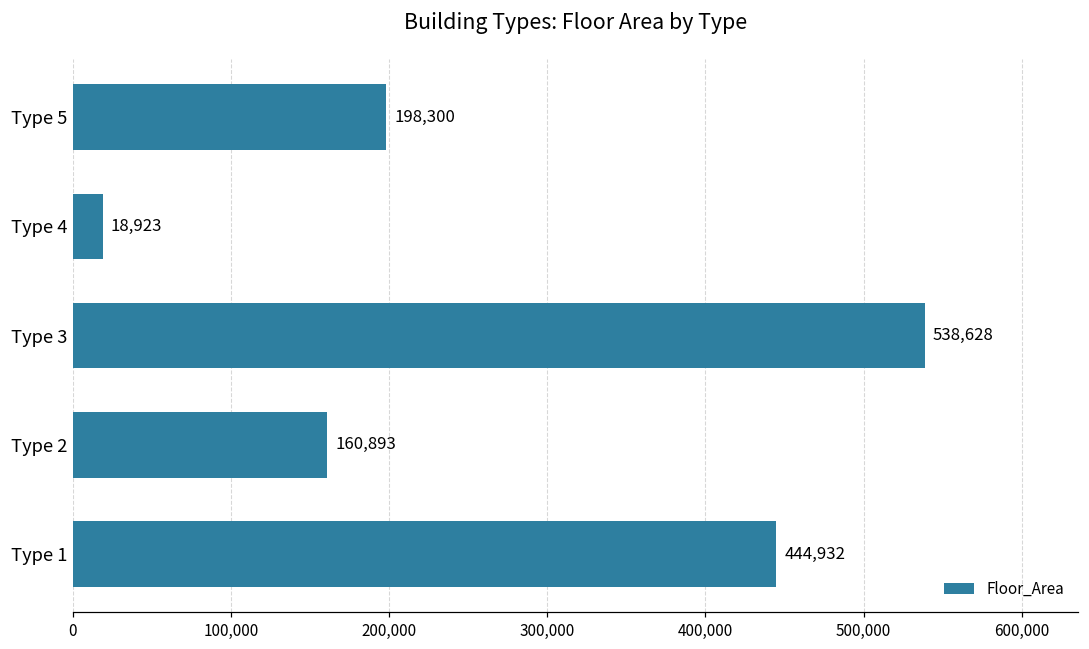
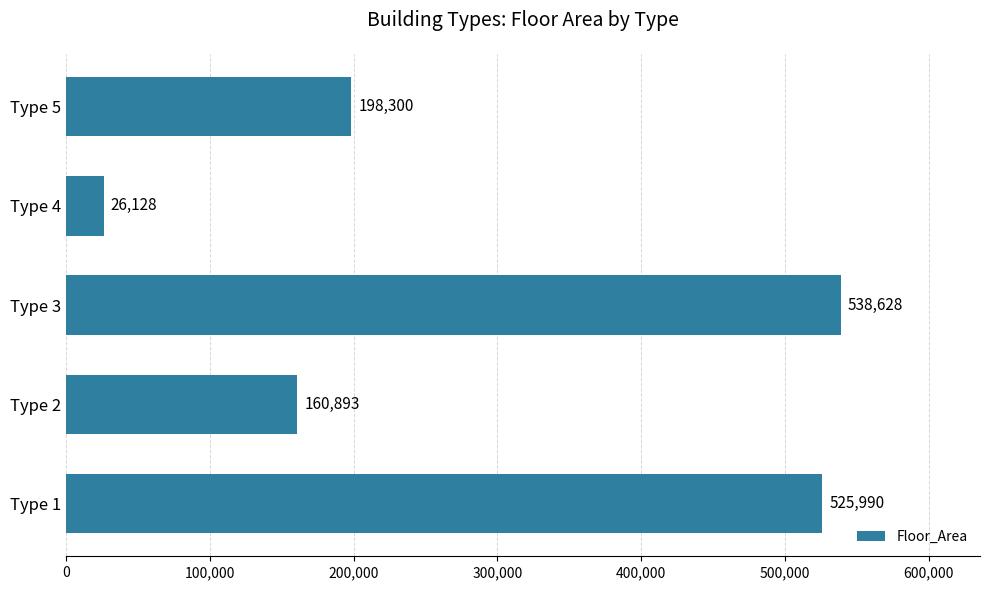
Type 4: 18,923 -> 26,128
Type 1: 444,932 -> 525,990
